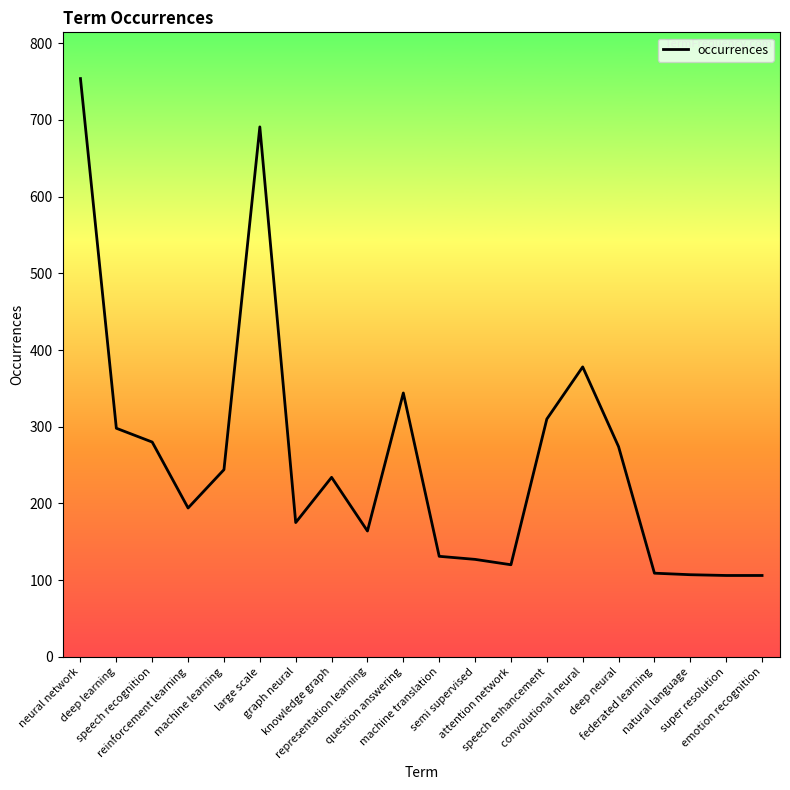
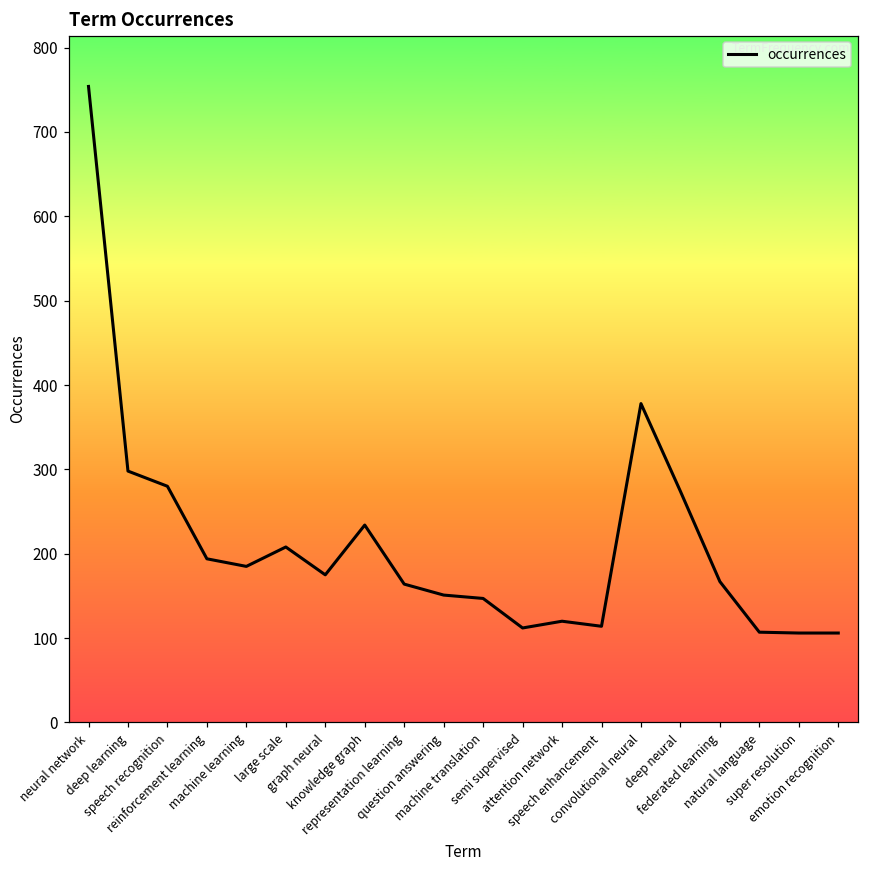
machine learning: 240 -> 190
large scale: 690 -> 210
question answering: 340 -> 150
machine translation: 130 -> 150
semi supervised: 130 -> 110
speech enhancement: 310 -> 110
federated learning: 110 -> 170
